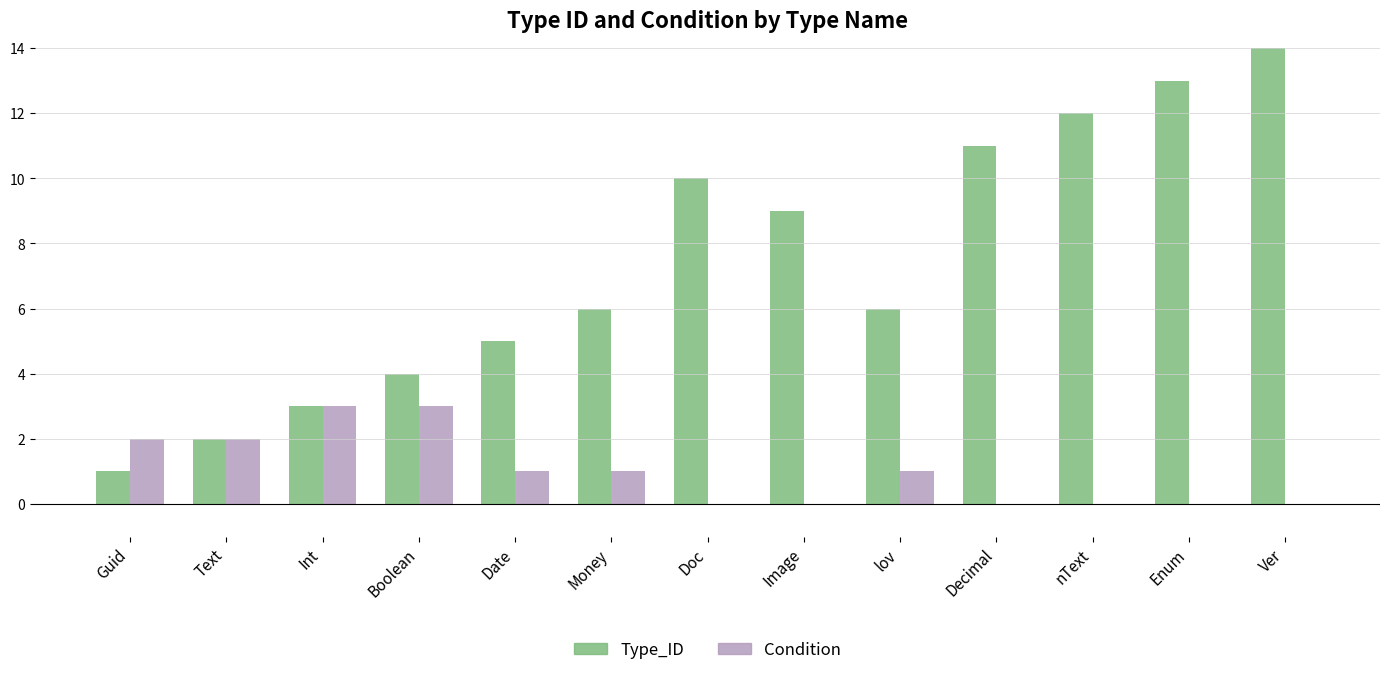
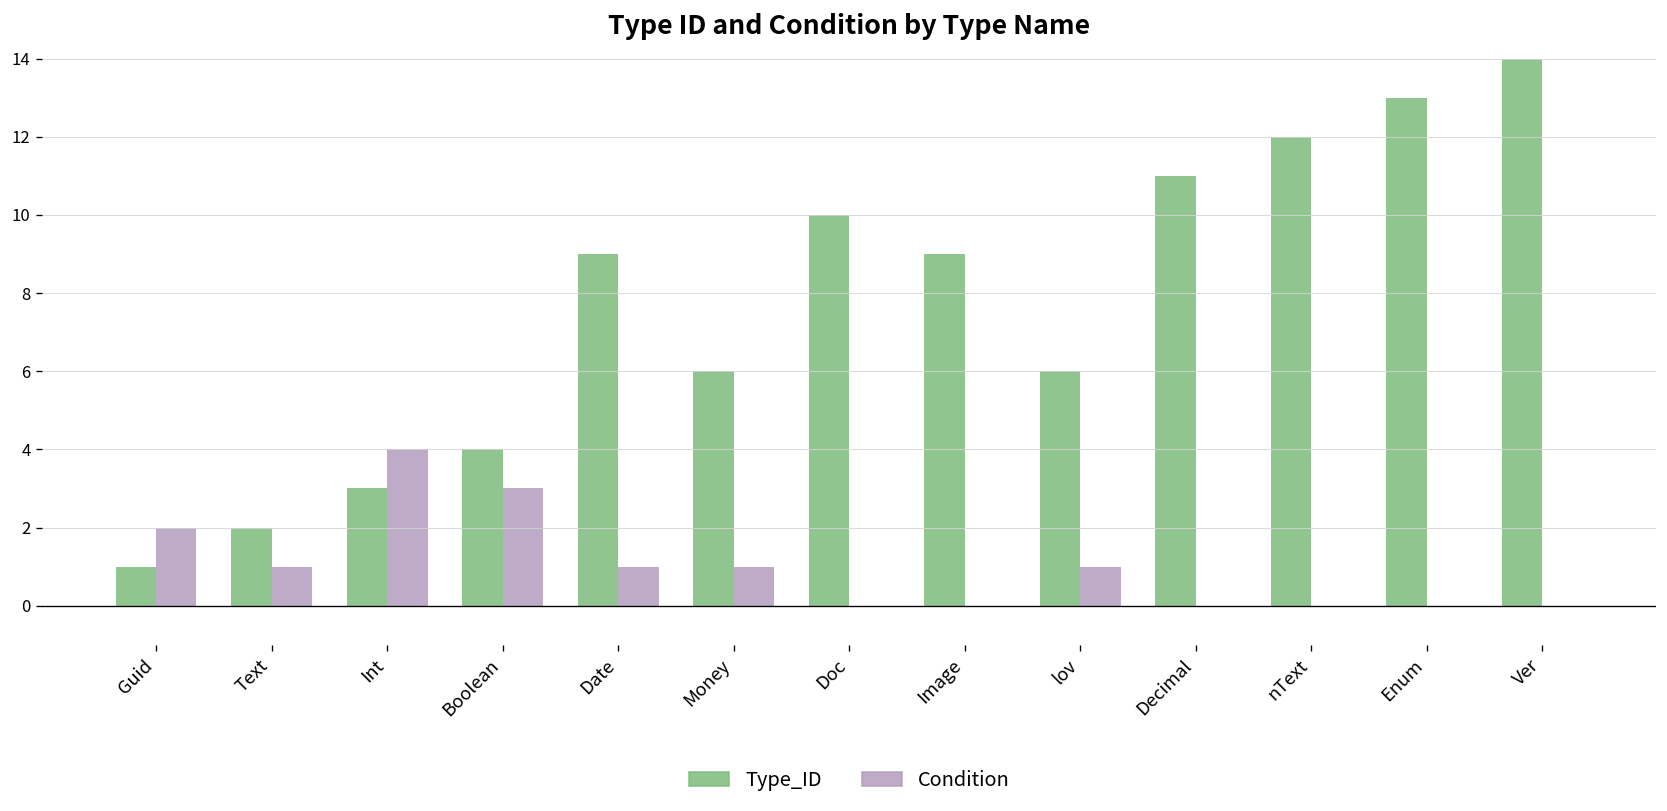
Condition, Text: 2 -> 1
Condition, Int: 3 -> 4
Type_ID, Date: 5 -> 9
